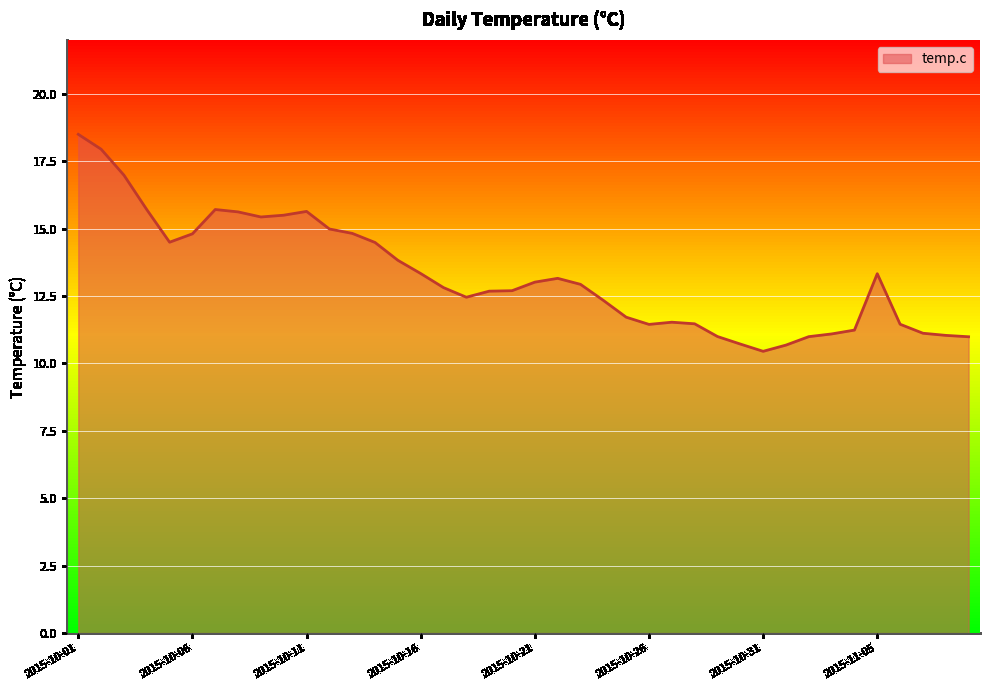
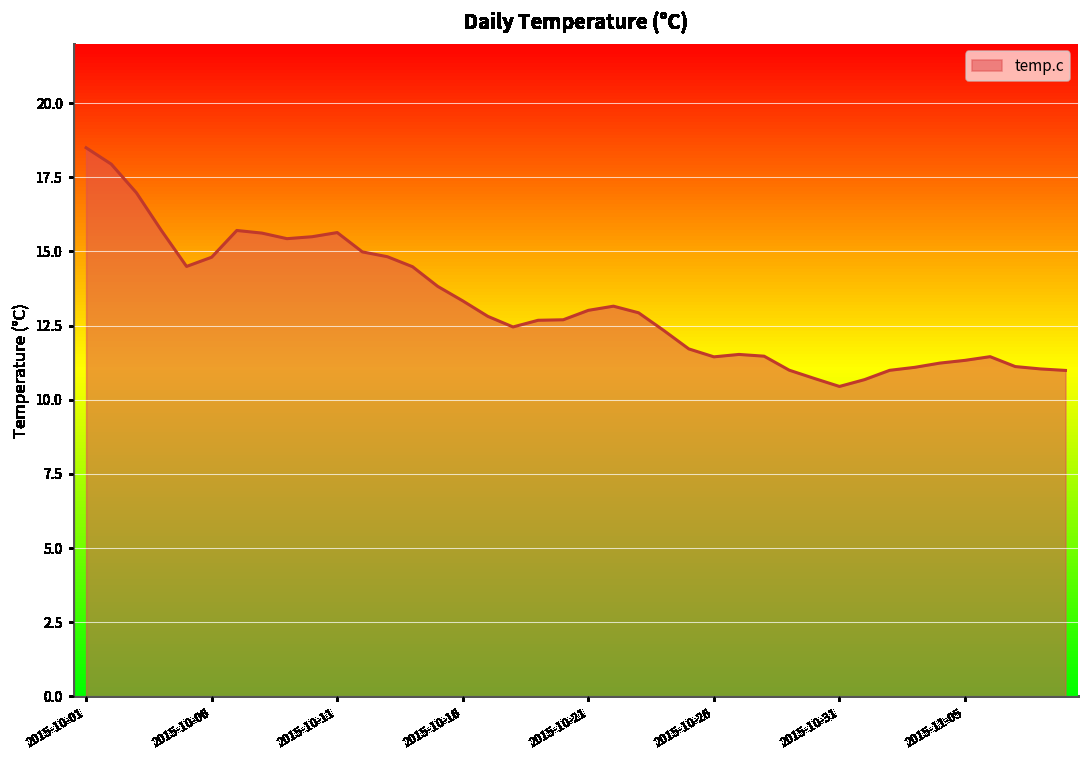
temp.c, 2015-11-05: 13.3 -> 11.3
